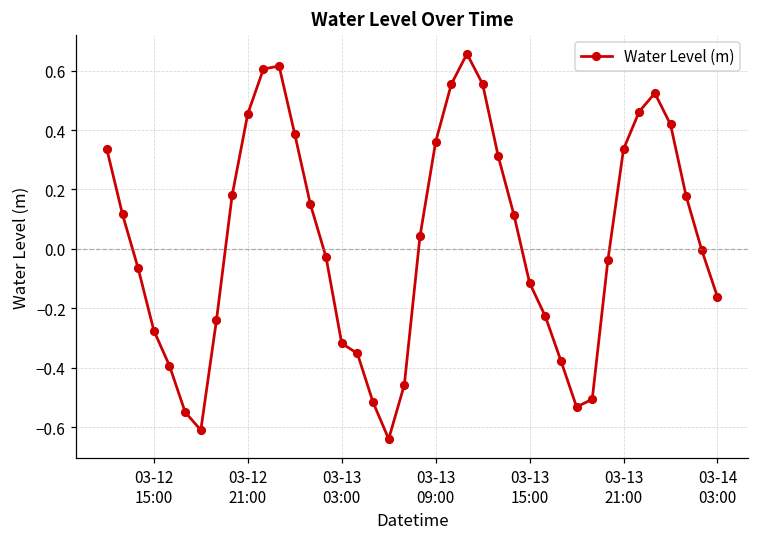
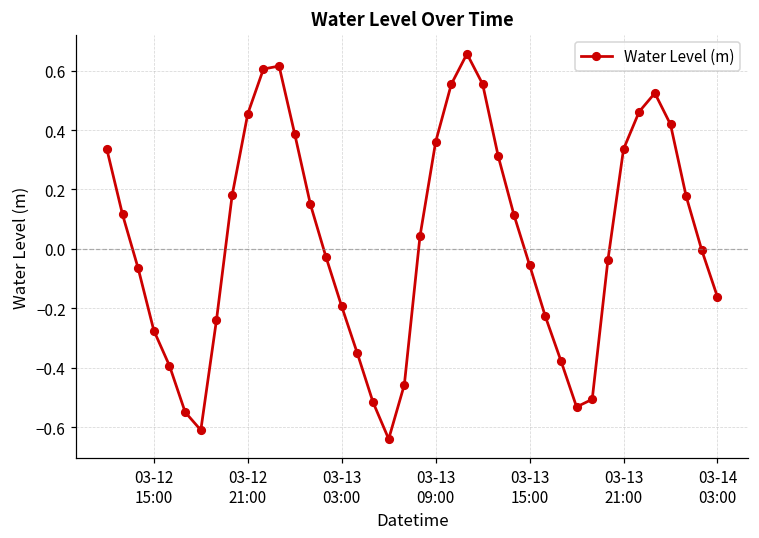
03-13 03:00: -0.32 -> -0.19
03-13 15:00: -0.11 -> -0.05
